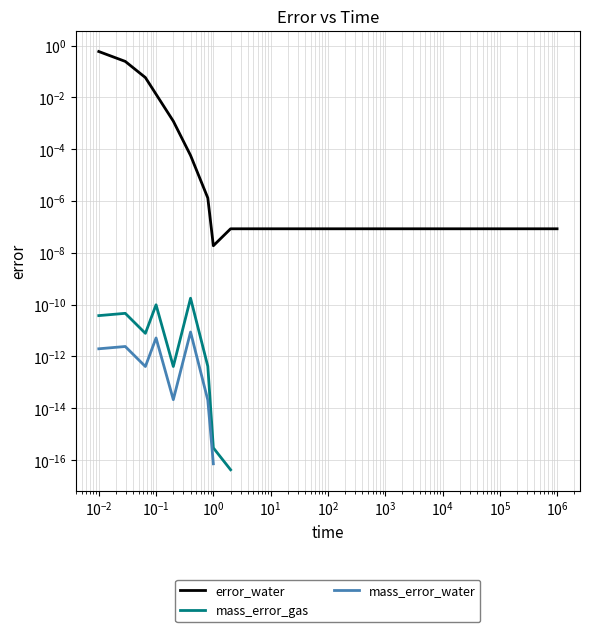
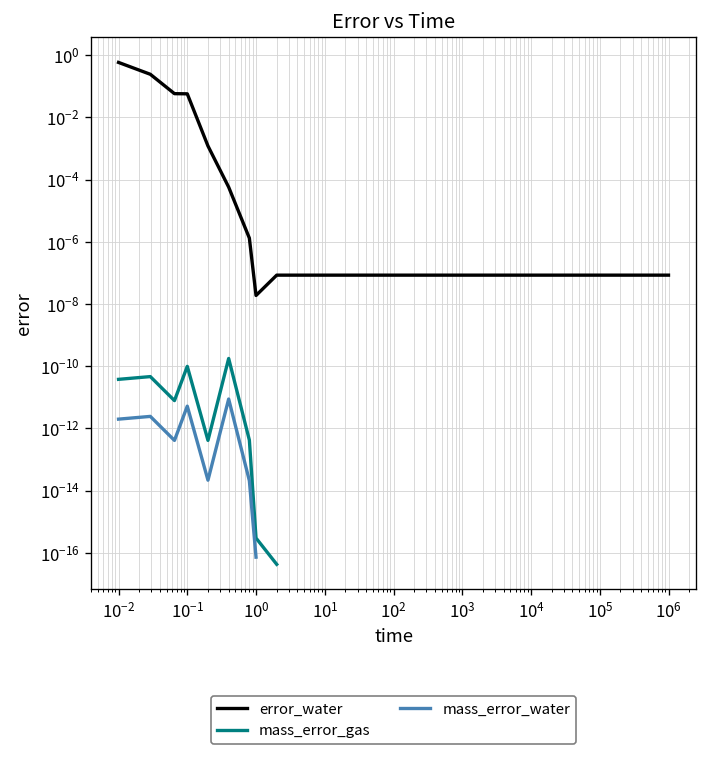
error_water, 10^-1: 0.01 -> 0.06
